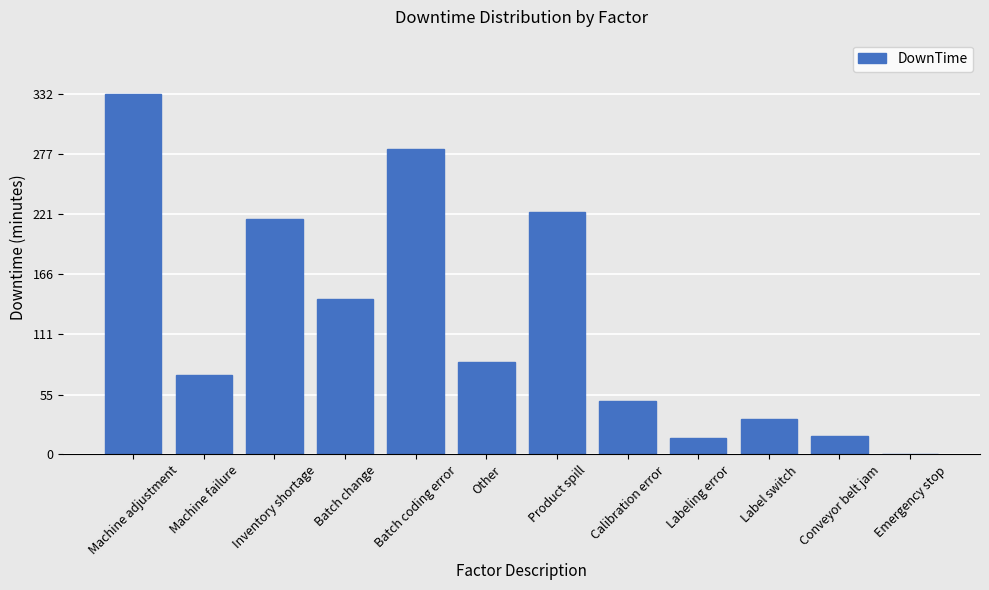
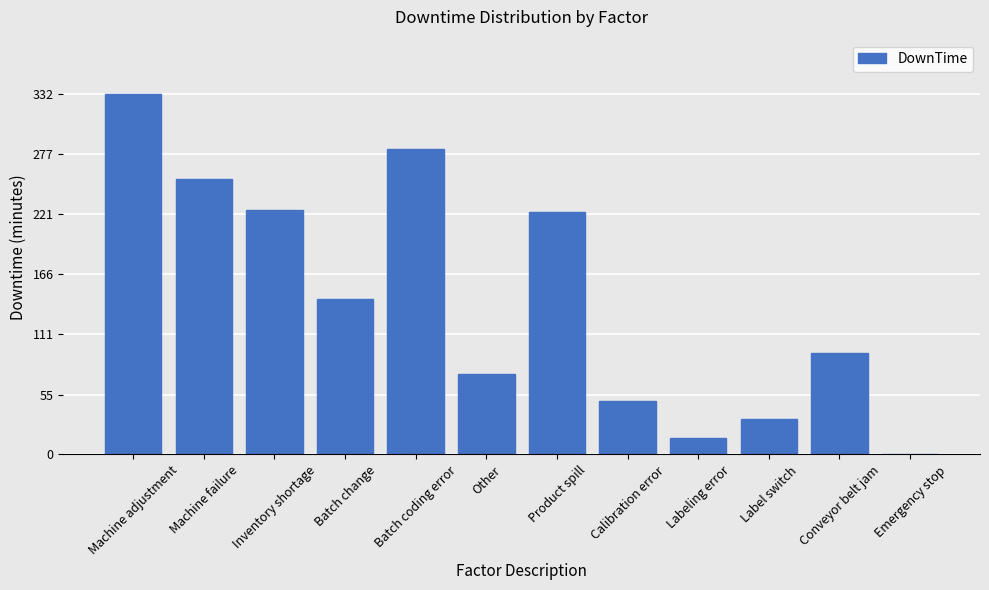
Machine failure: 73 -> 254
Inventory shortage: 217 -> 225
Other: 85 -> 74
Conveyor belt jam: 17 -> 93
